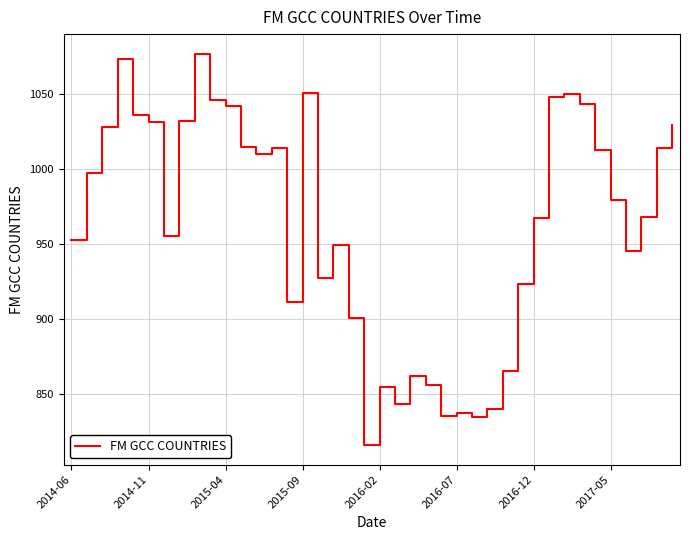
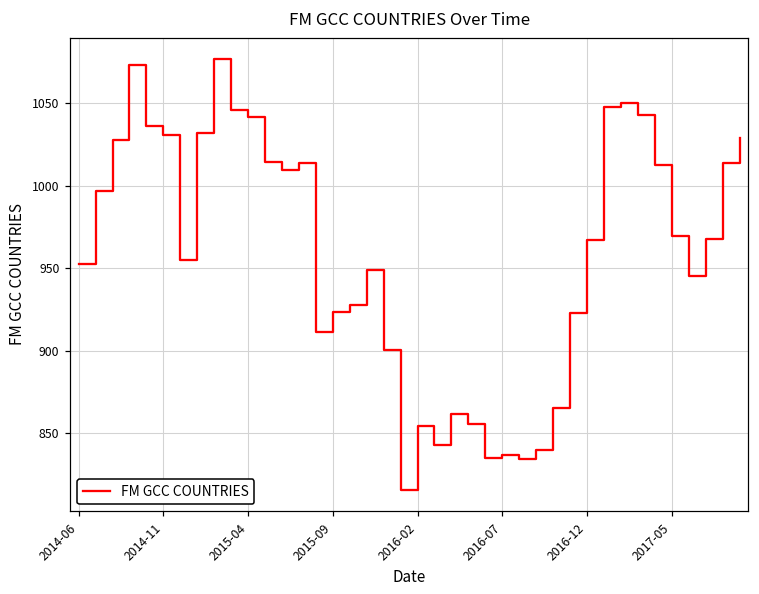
2015-09: 1050 -> 923
2017-05: 979 -> 969
